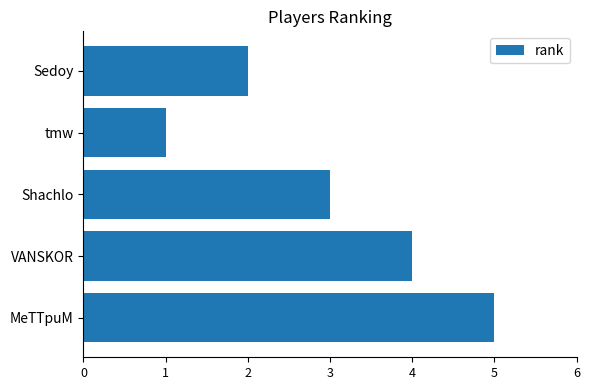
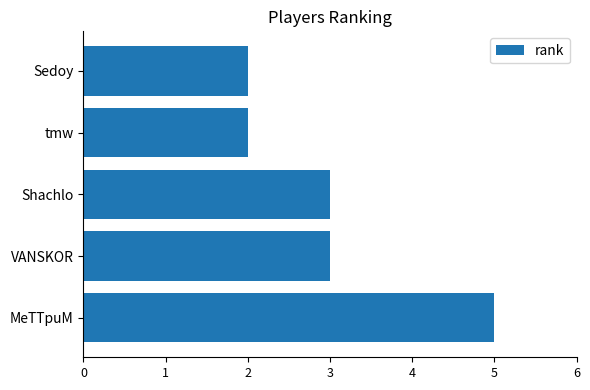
tmw: 1 -> 2
VANSKOR: 4 -> 3
